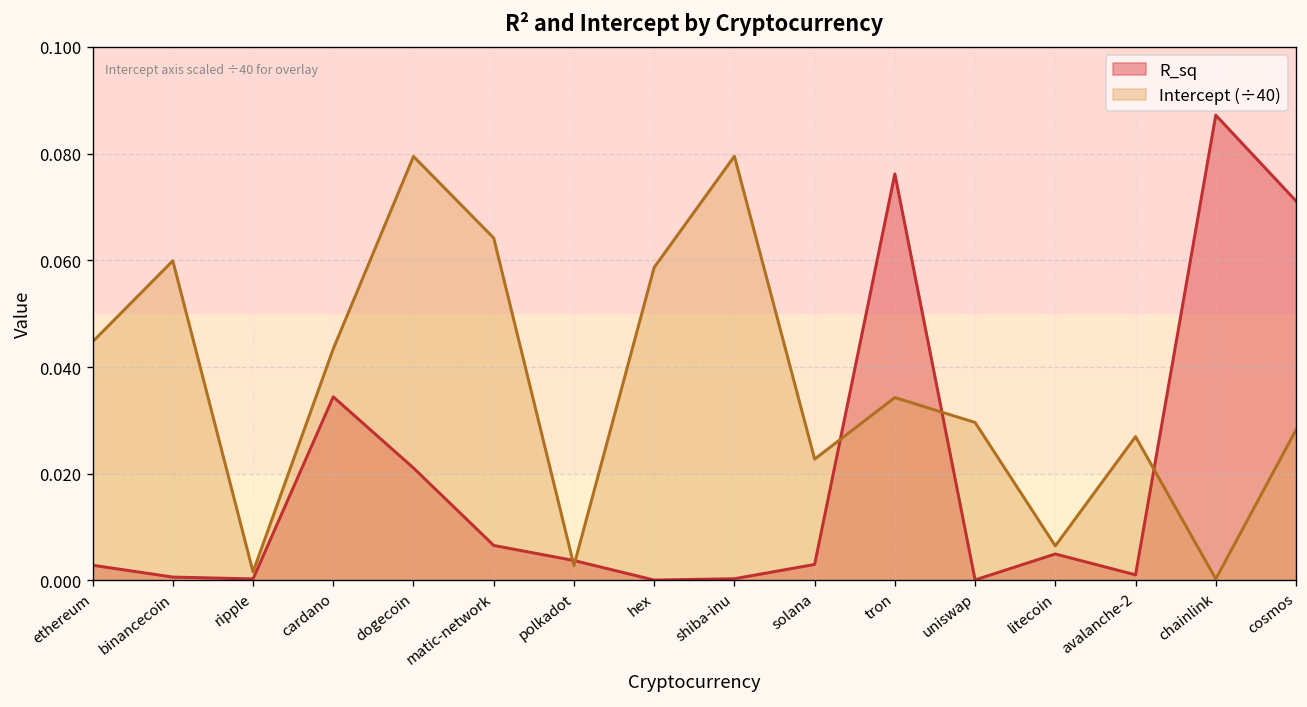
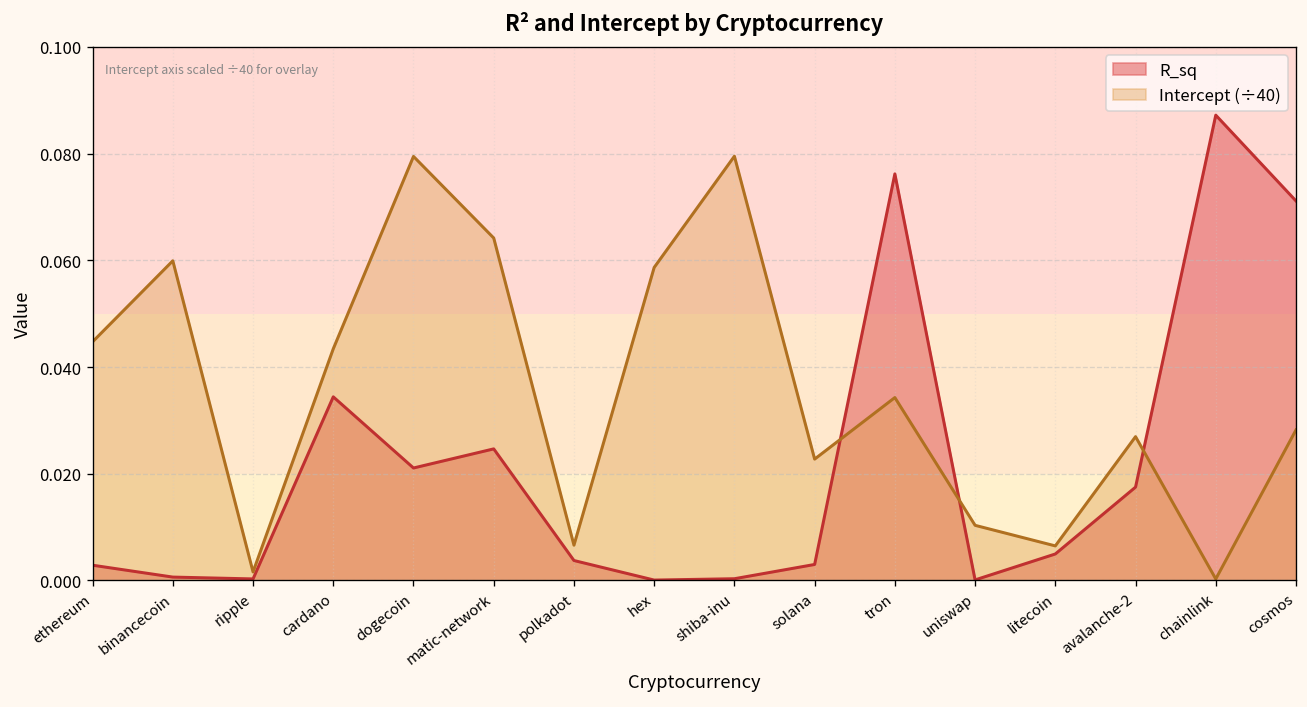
R_sq, matic-network: 0.007 -> 0.025
Intercept (÷40), polkadot: 0.003 -> 0.007
Intercept (÷40), uniswap: 0.030 -> 0.010
R_sq, avalanche-2: 0.001 -> 0.017
